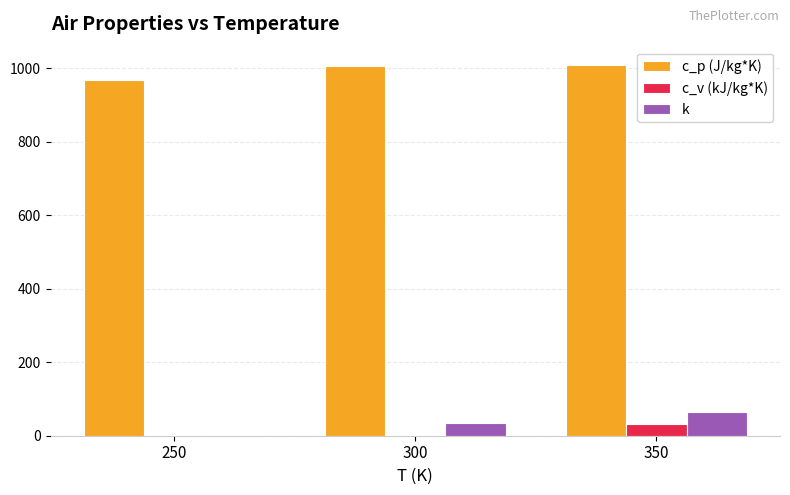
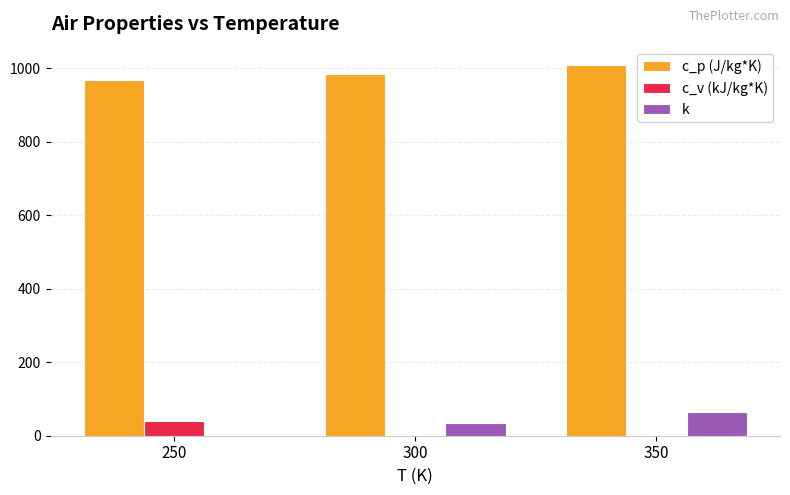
c_v (kJ/kg*K), 250: 0 -> 40
c_p (J/kg*K), 300: 1010 -> 980
c_v (kJ/kg*K), 350: 30 -> 0
